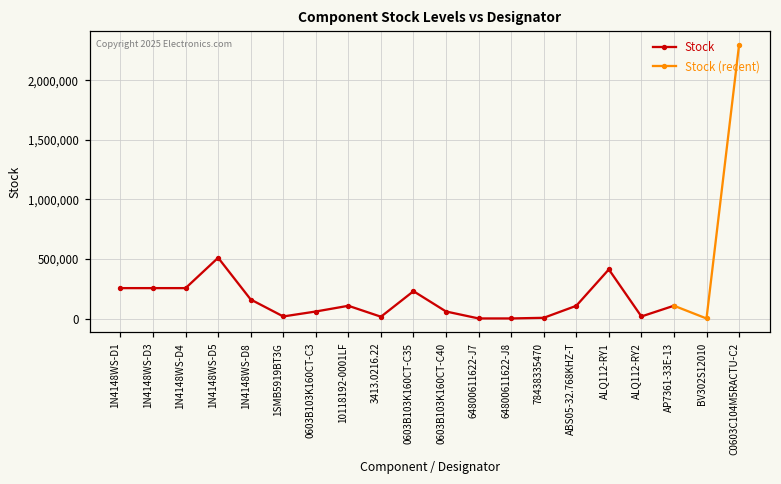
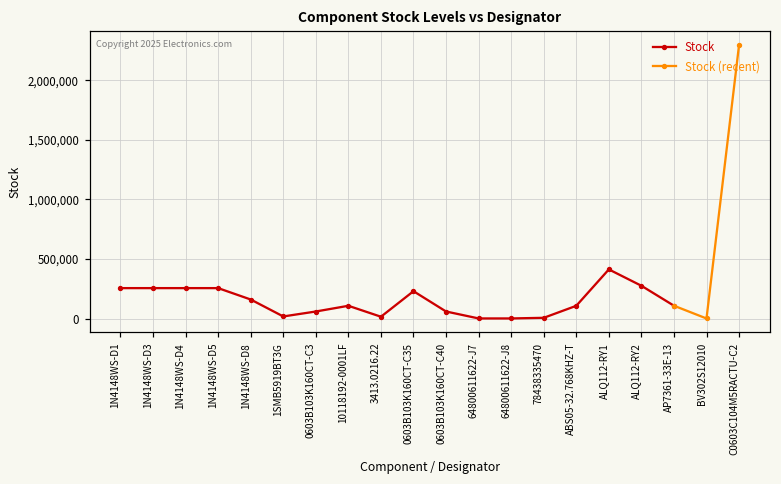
Stock, 1N4148WS-D5: 510,000 -> 260,000
Stock, ALQ112-RY2: 20,000 -> 280,000
